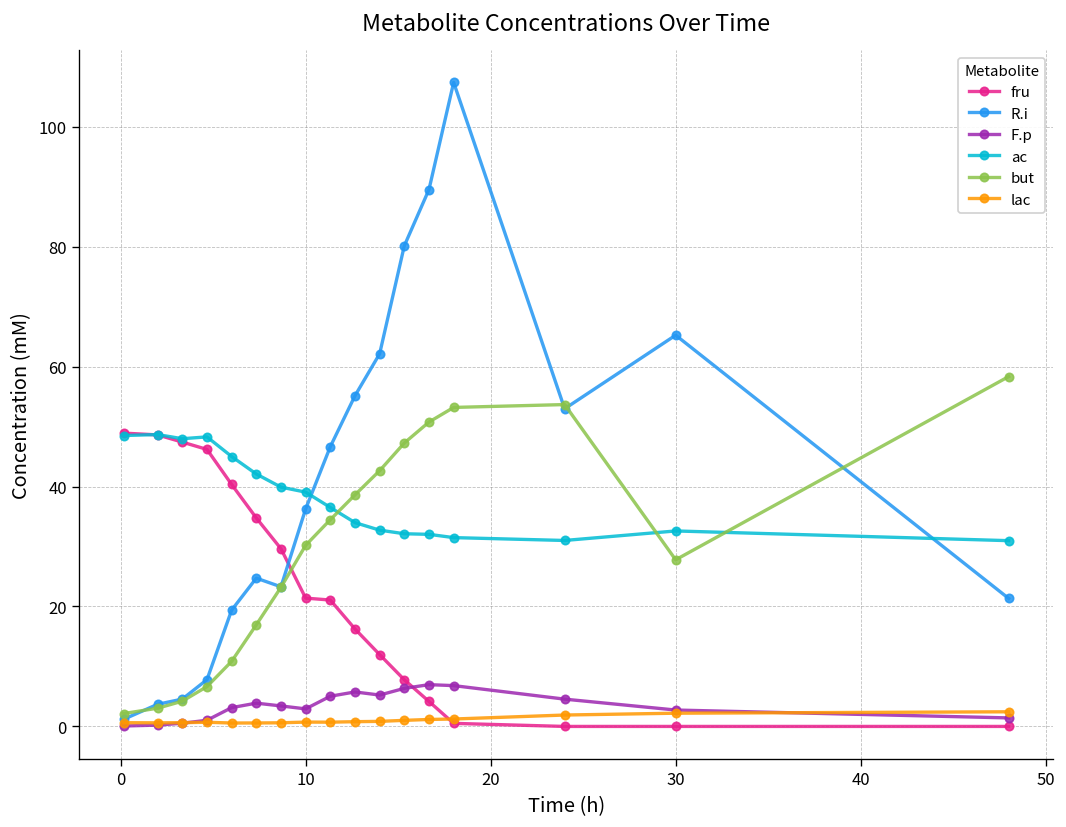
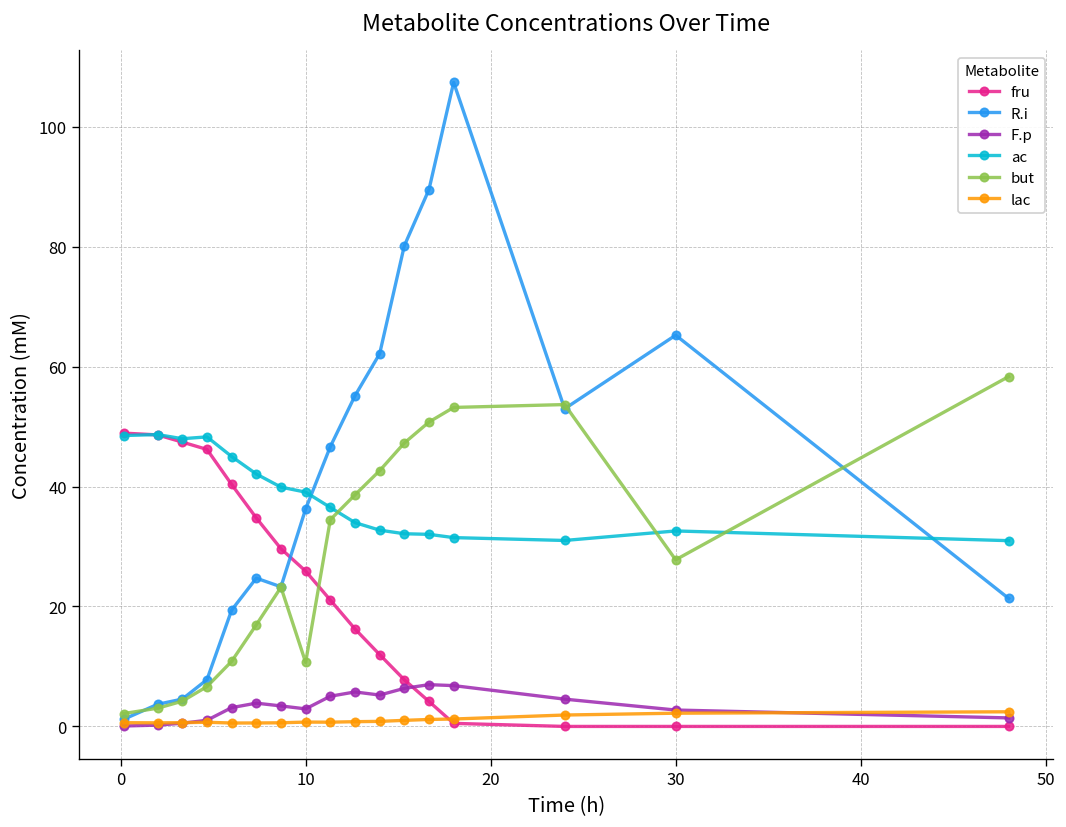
fru, 10: 21 -> 26
but, 10: 30 -> 11
